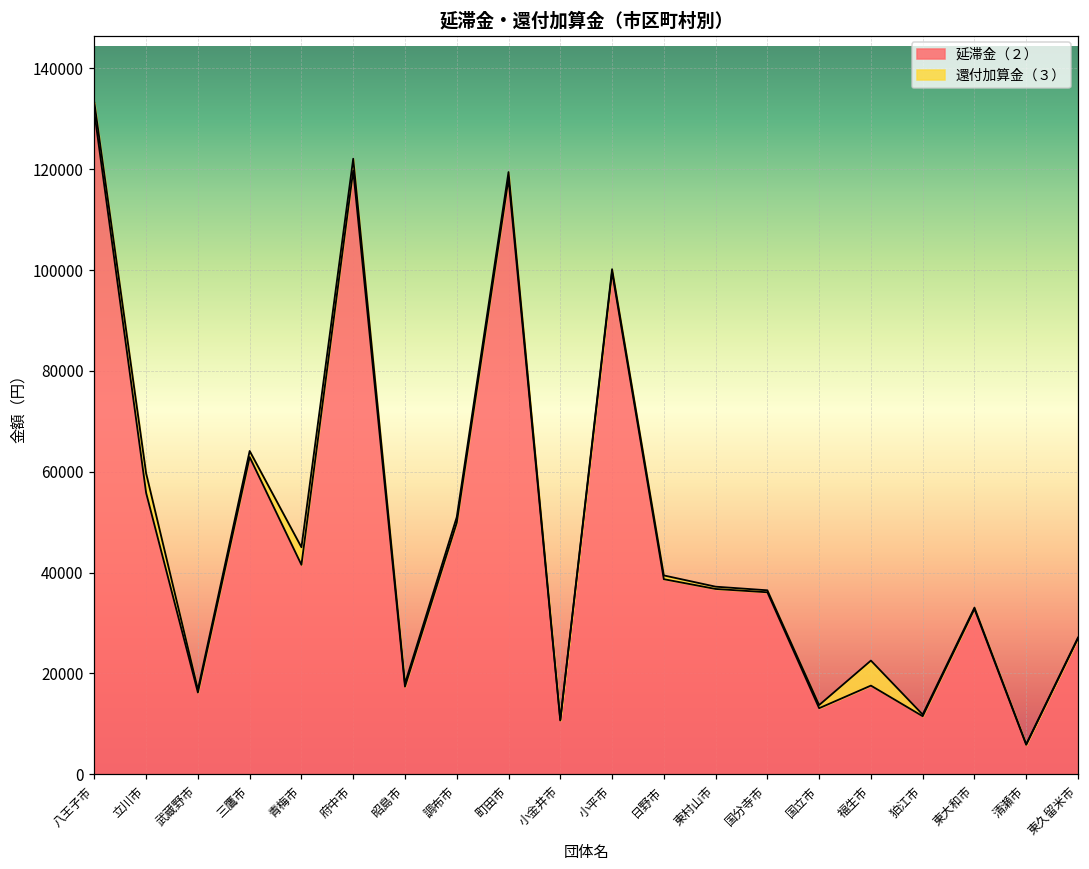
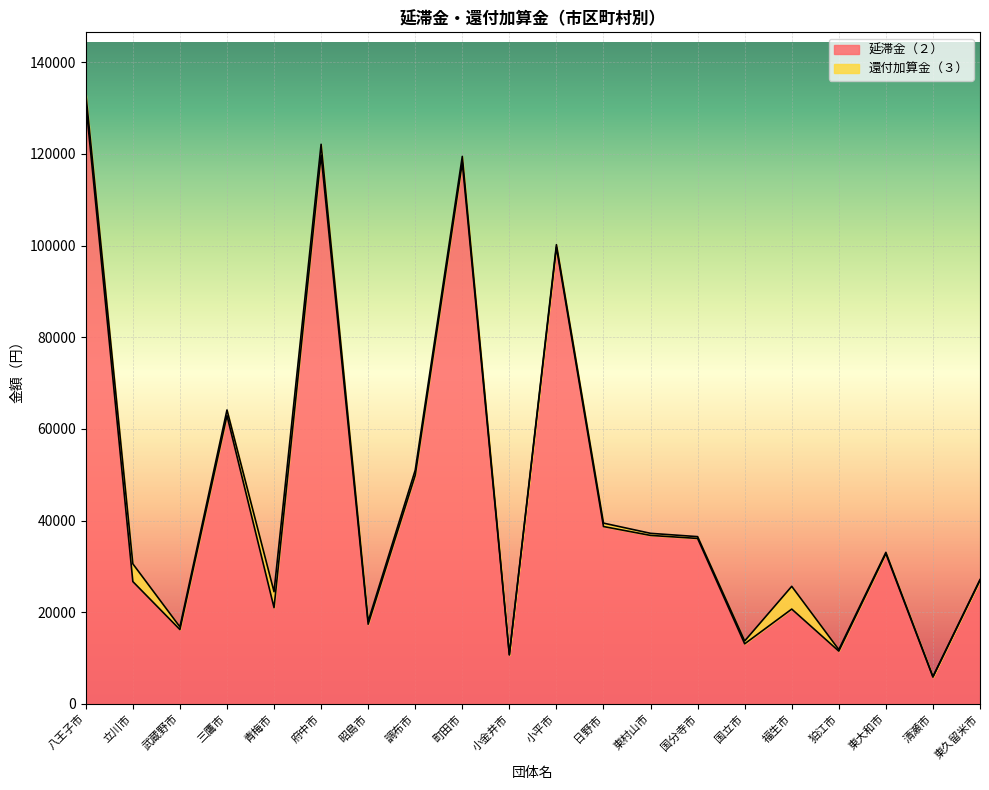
延滞金（２）, 立川市: 56000 -> 27000
延滞金（２）, 青梅市: 42000 -> 21000
延滞金（２）, 福生市: 18000 -> 21000
